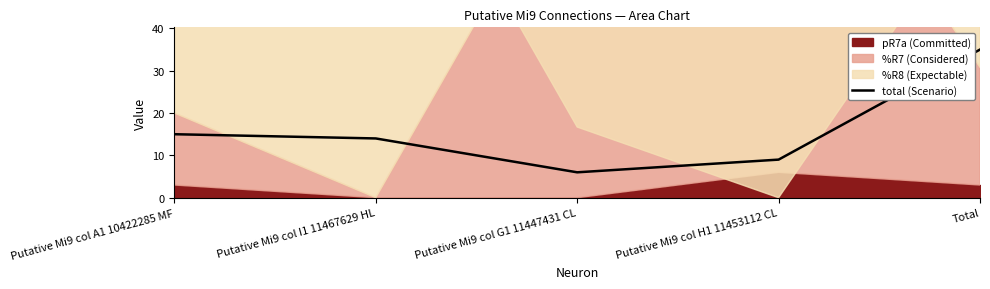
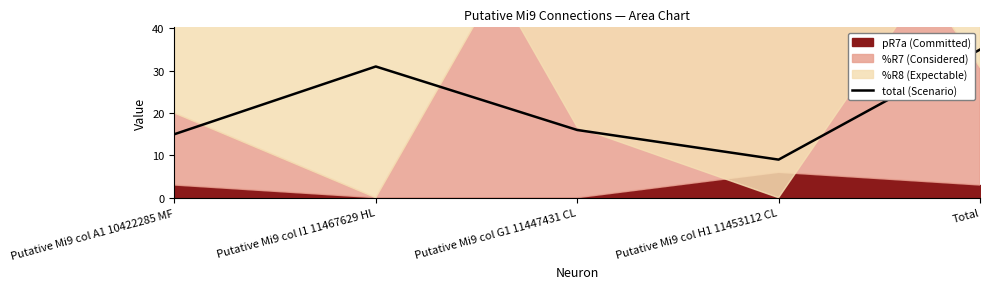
total (Scenario), Putative Mi9 col I1 11467629 HL: 14 -> 31
total (Scenario), Putative Mi9 col G1 11447431 CL: 6 -> 16
